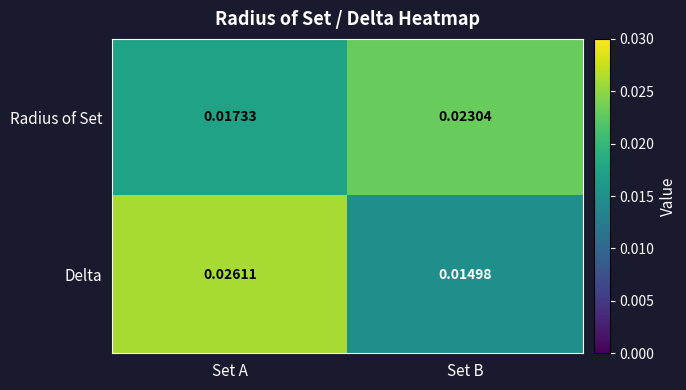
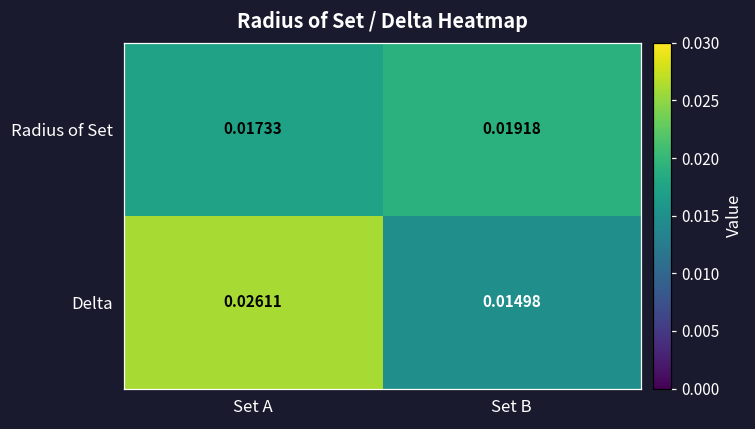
Radius of Set, Set B: 0.02304 -> 0.01918
